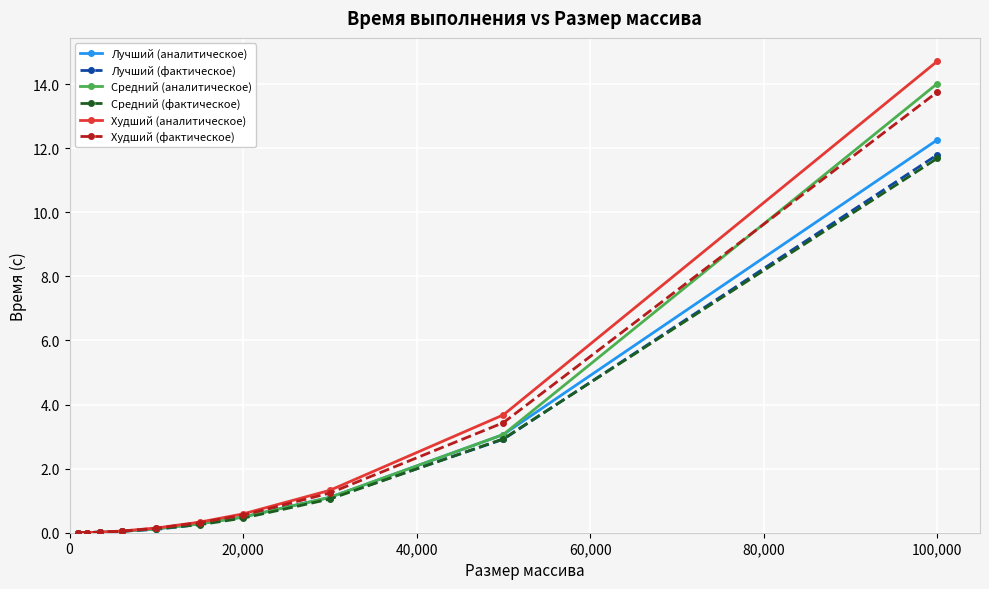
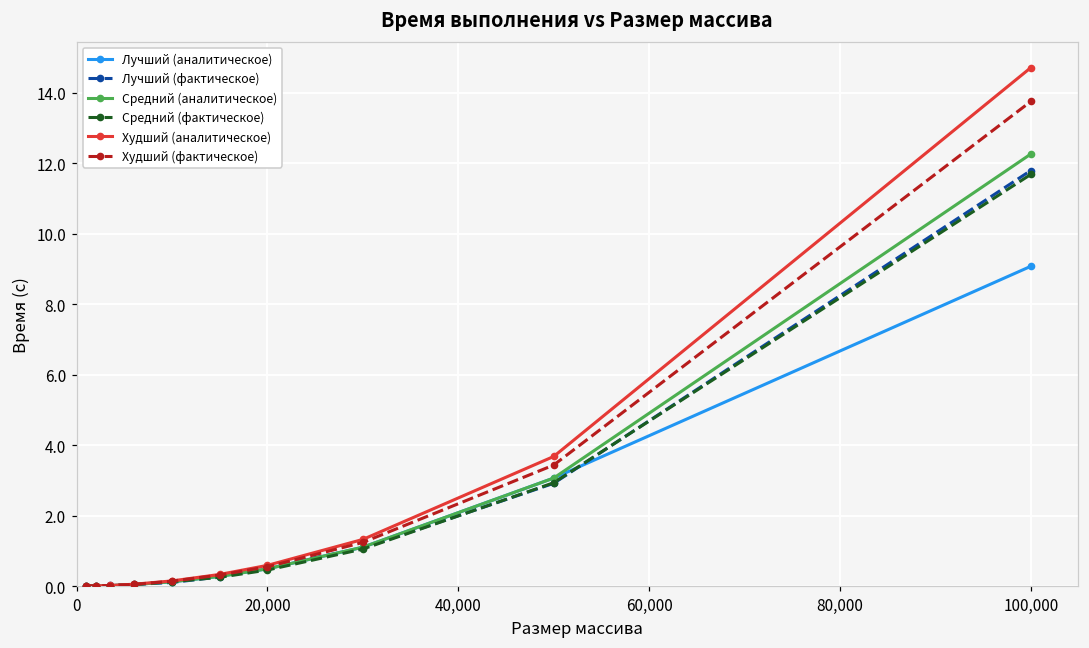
Лучший (аналитическое), 100,000: 12.3 -> 9.1
Средний (аналитическое), 100,000: 14.0 -> 12.3
